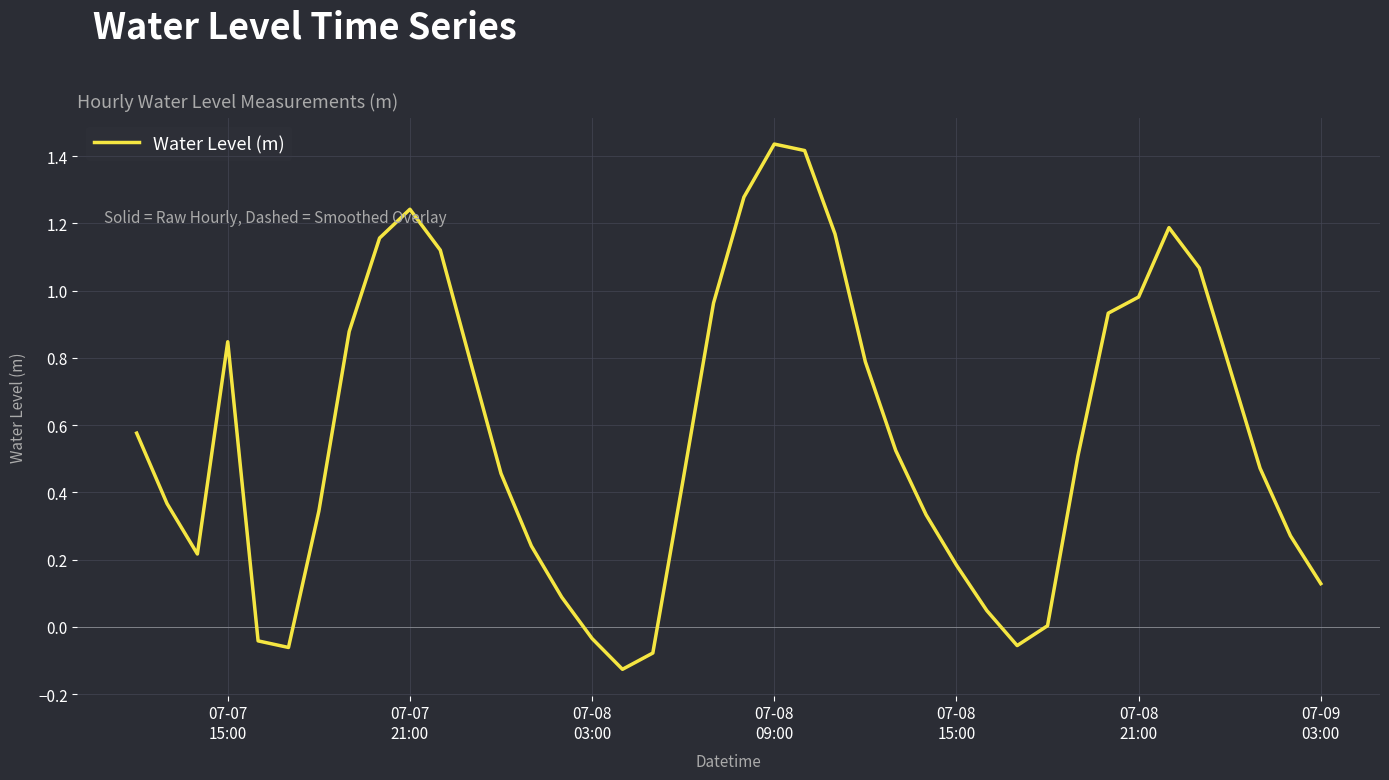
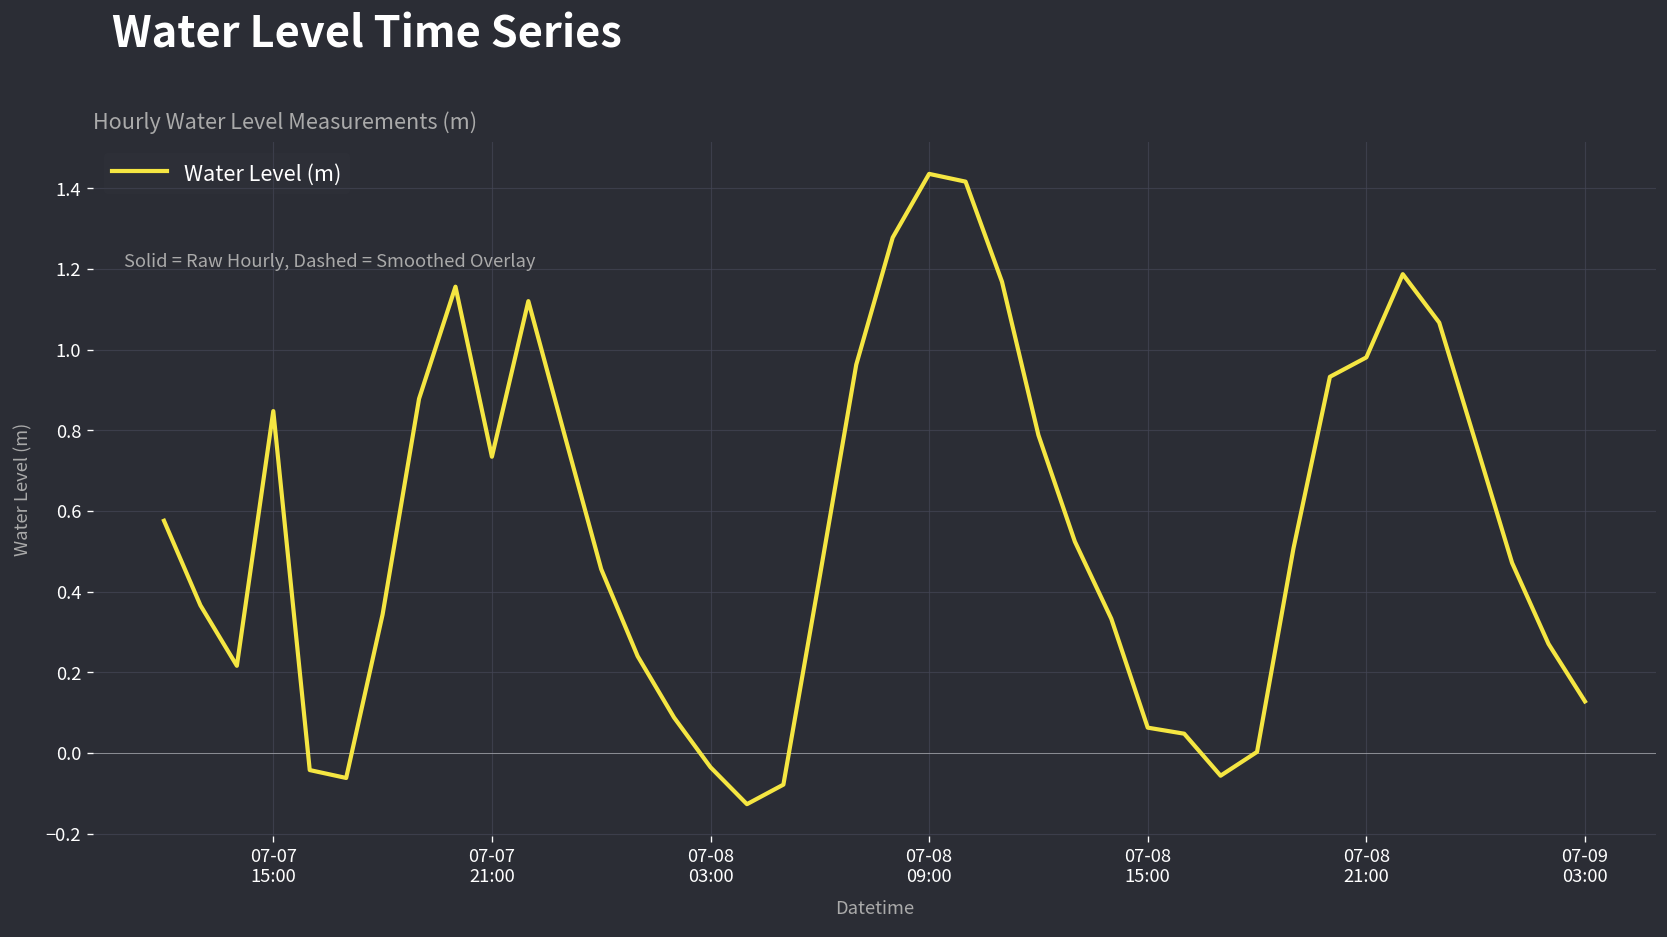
07-07 21:00: 1.24 -> 0.73
07-08 15:00: 0.18 -> 0.06
